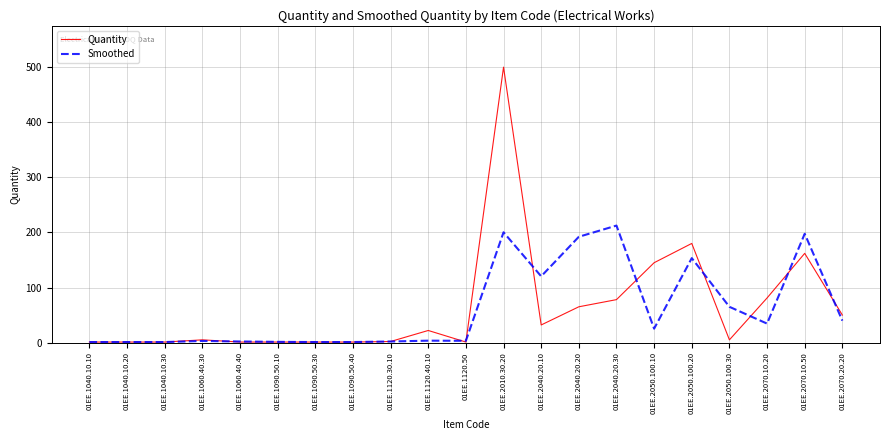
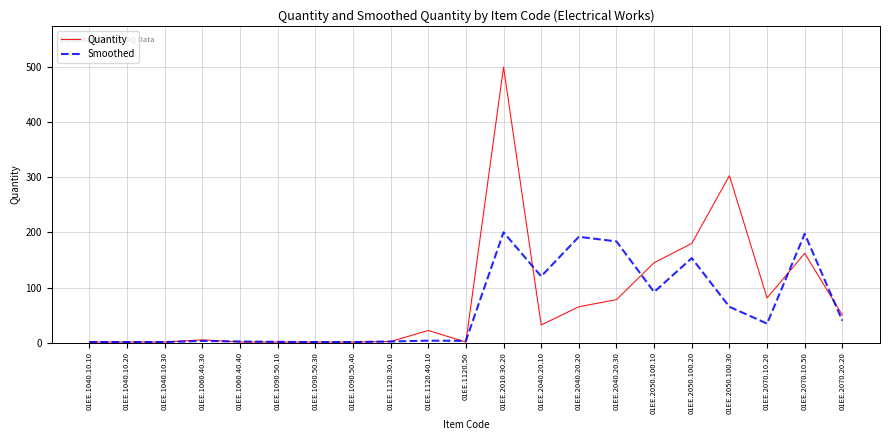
Smoothed, 01EE.2040.20.30: 210 -> 180
Smoothed, 01EE.2050.100.10: 30 -> 90
Quantity, 01EE.2050.100.30: 10 -> 300
